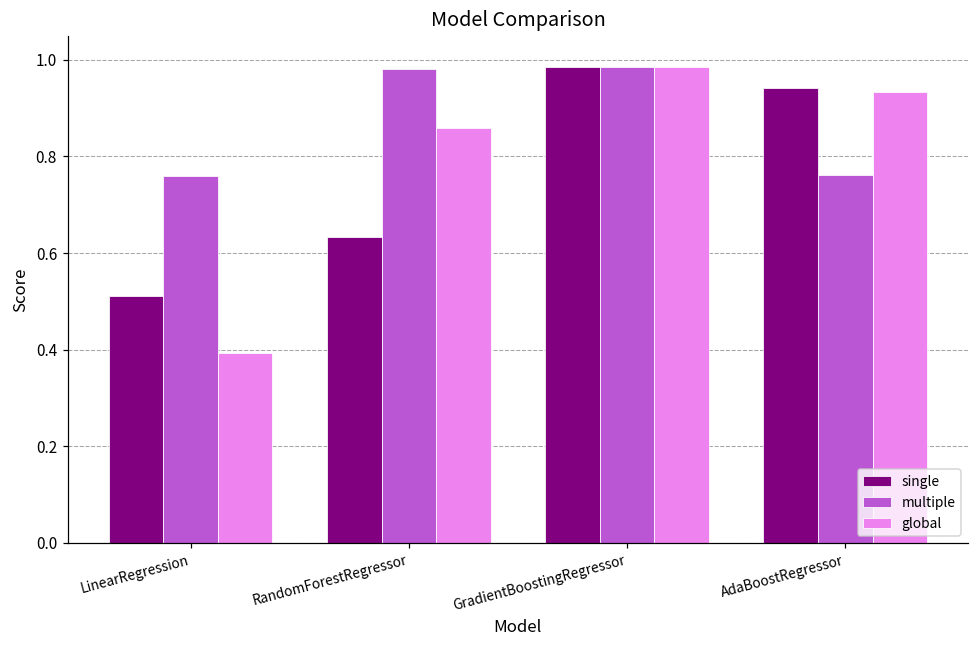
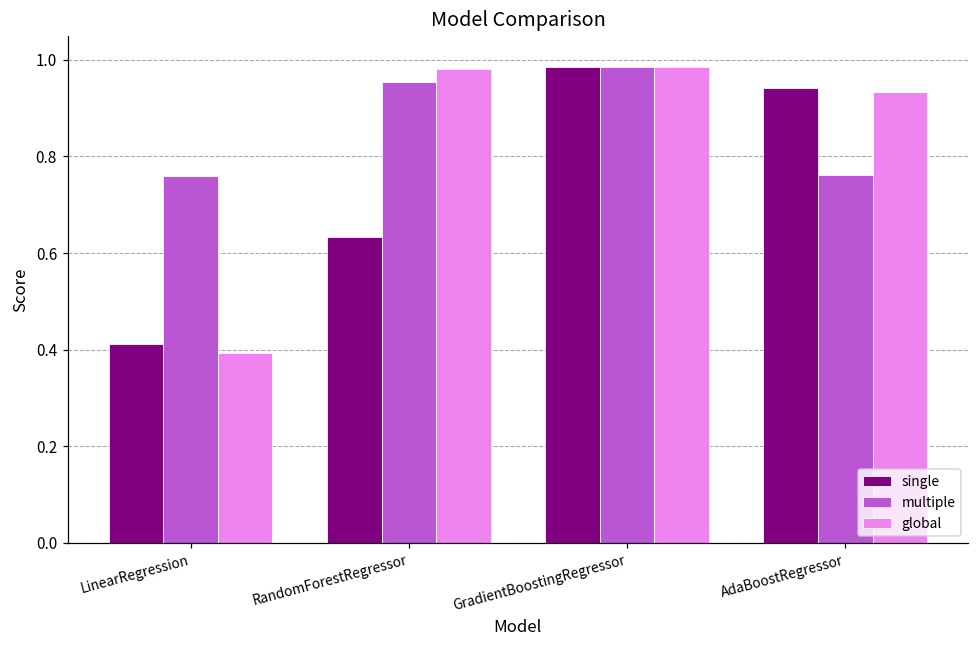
single, LinearRegression: 0.51 -> 0.41
multiple, RandomForestRegressor: 0.98 -> 0.95
global, RandomForestRegressor: 0.86 -> 0.98
